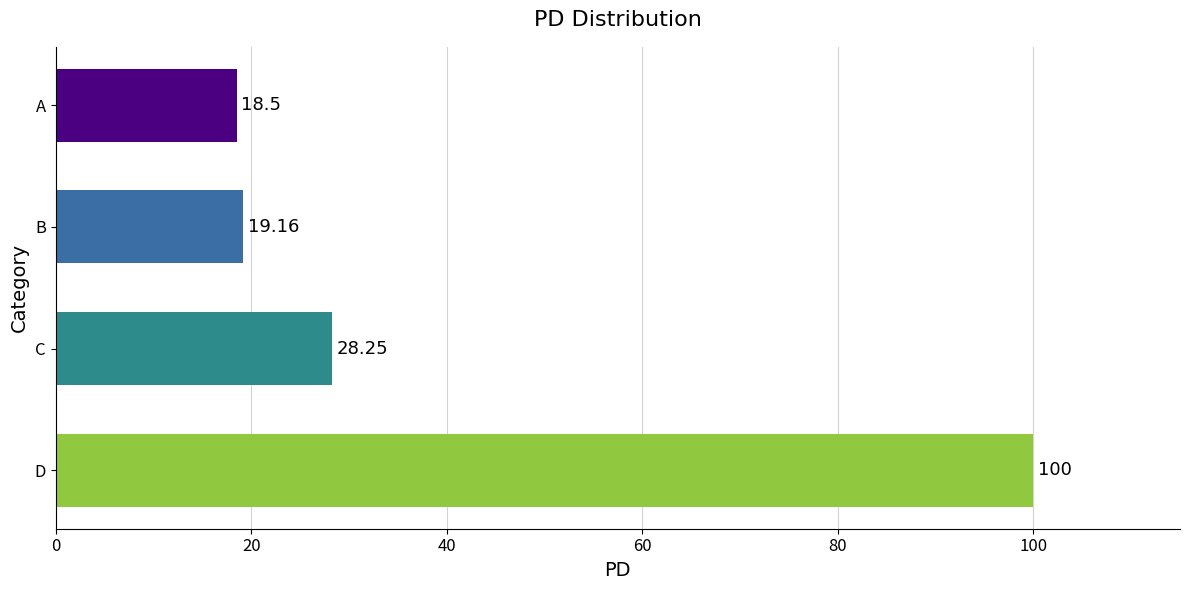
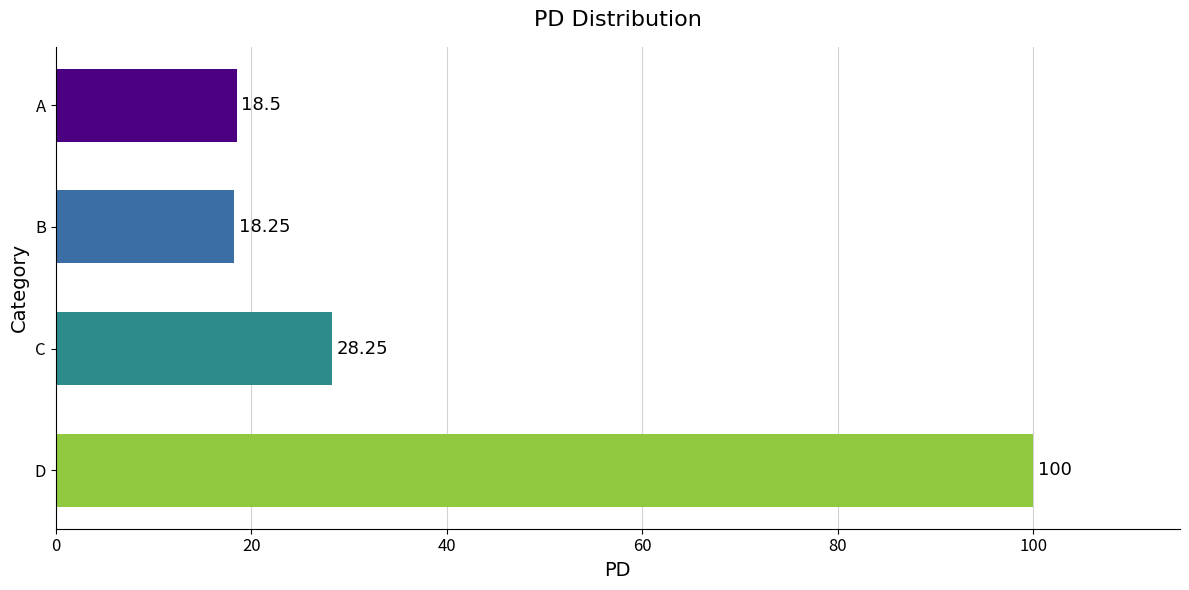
B: 19.16 -> 18.25
